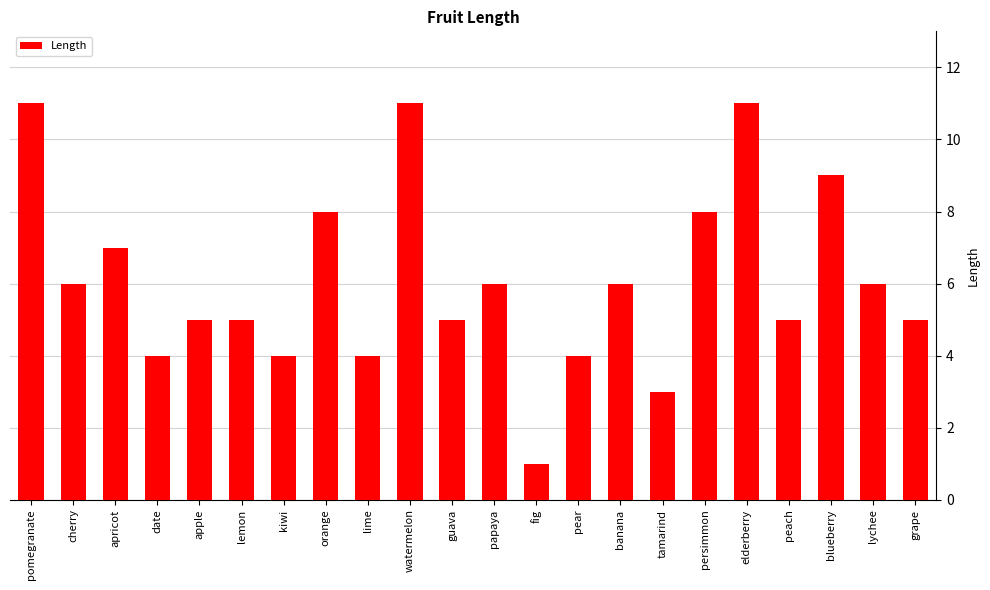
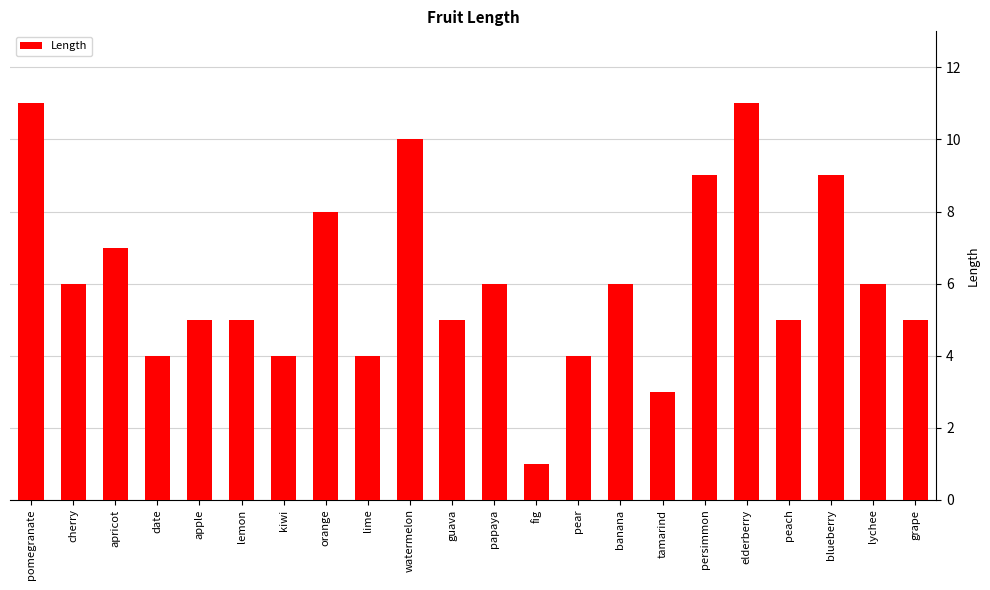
watermelon: 11 -> 10
persimmon: 8 -> 9
